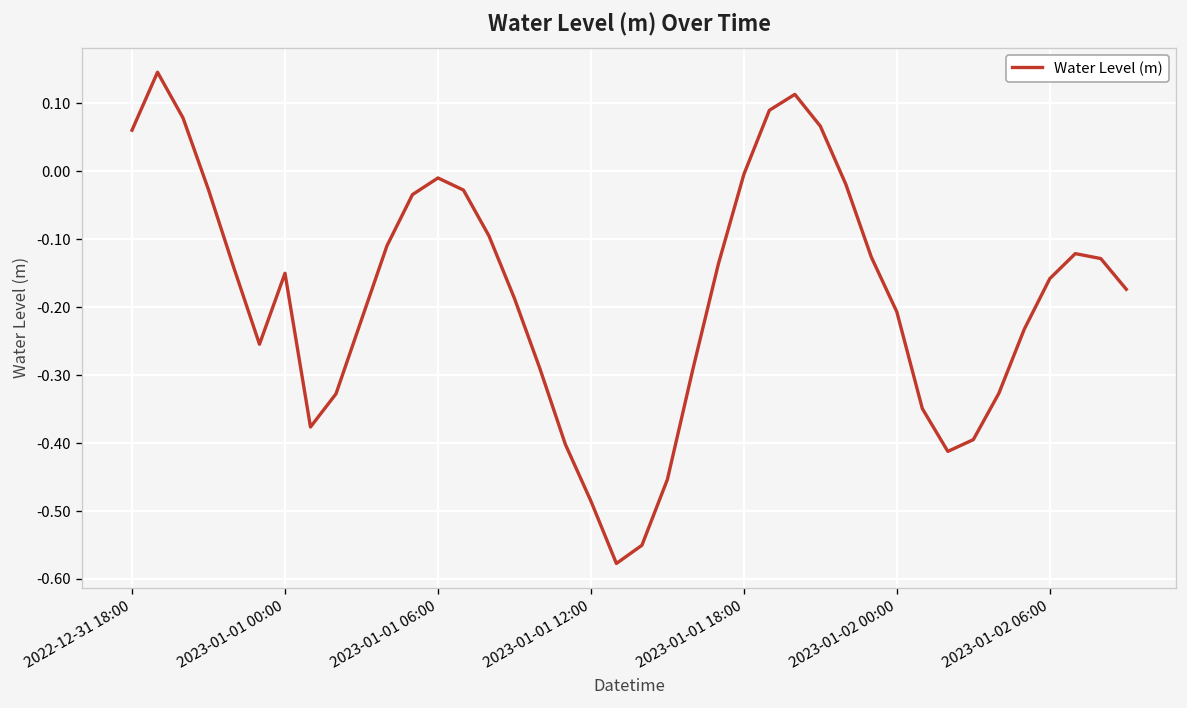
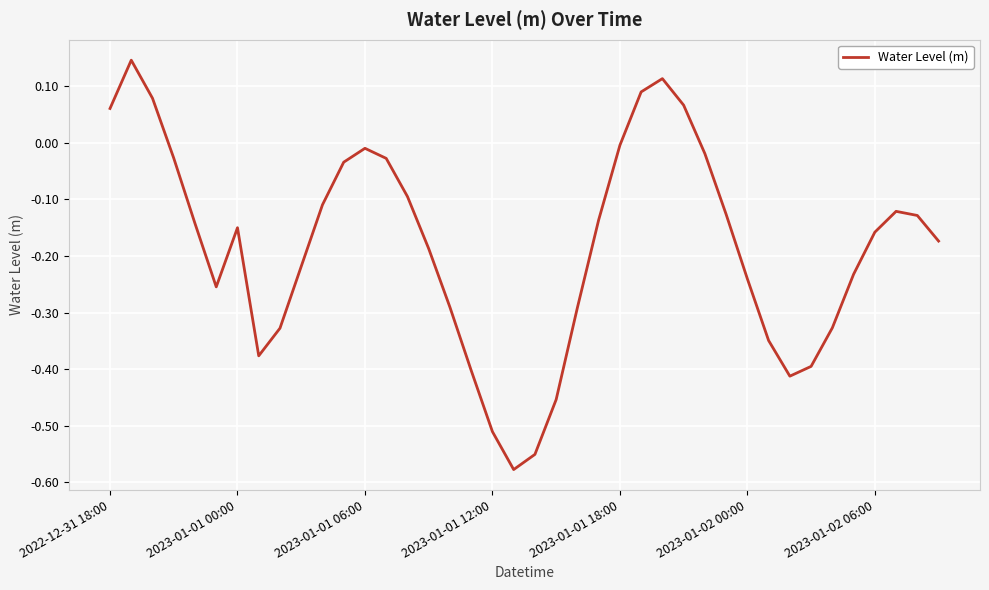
2023-01-01 12:00: -0.49 -> -0.51
2023-01-02 00:00: -0.21 -> -0.24
